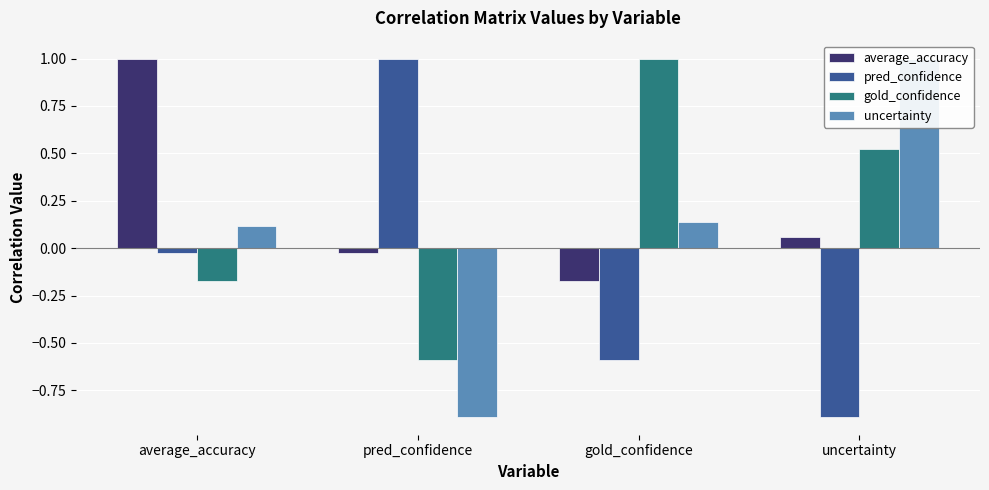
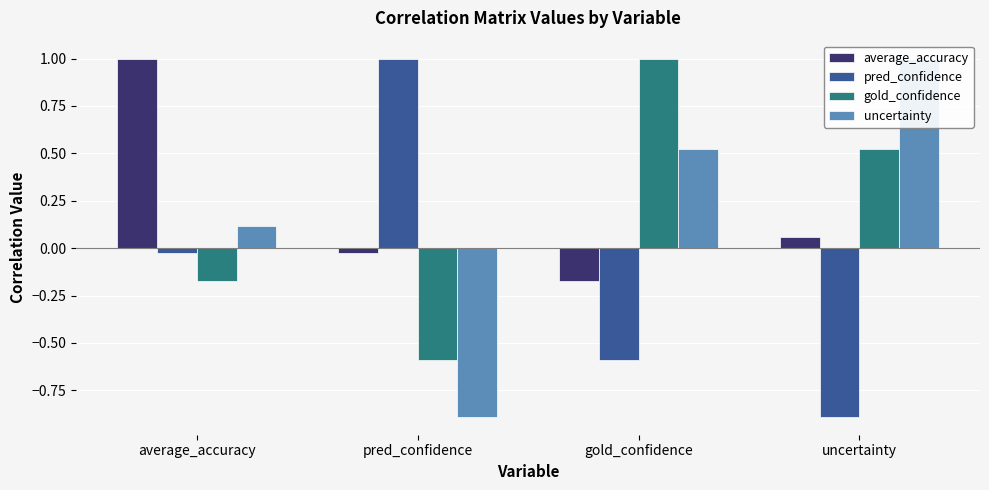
uncertainty, gold_confidence: 0.14 -> 0.52
